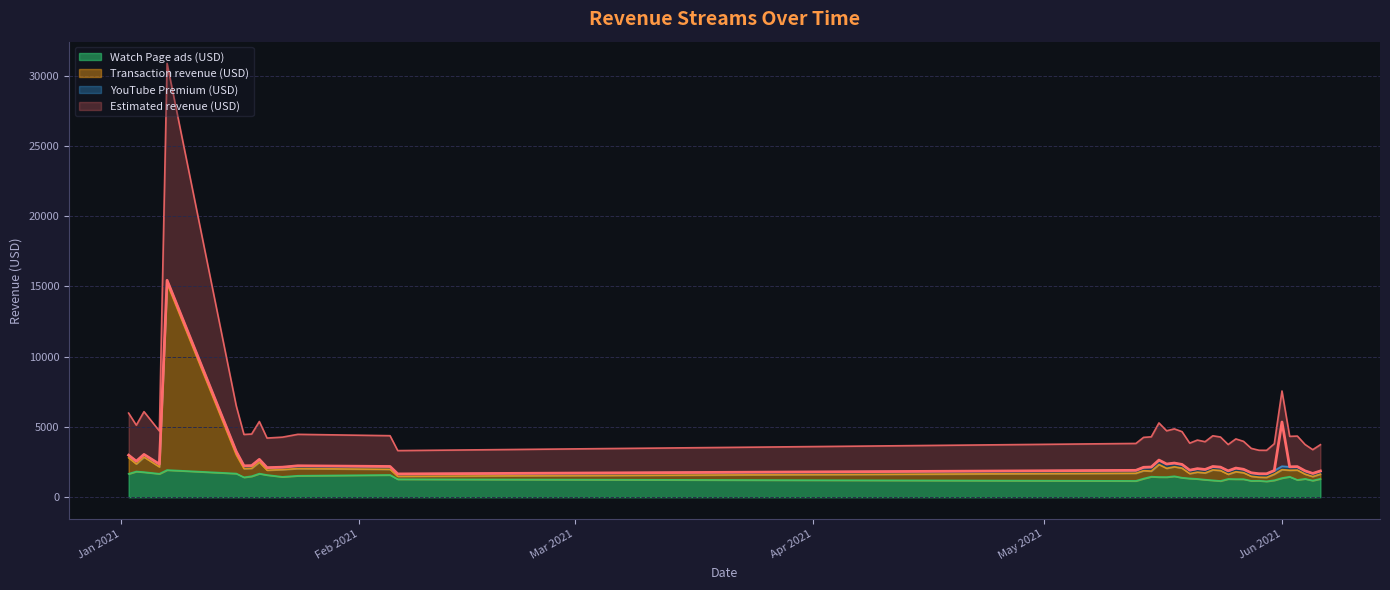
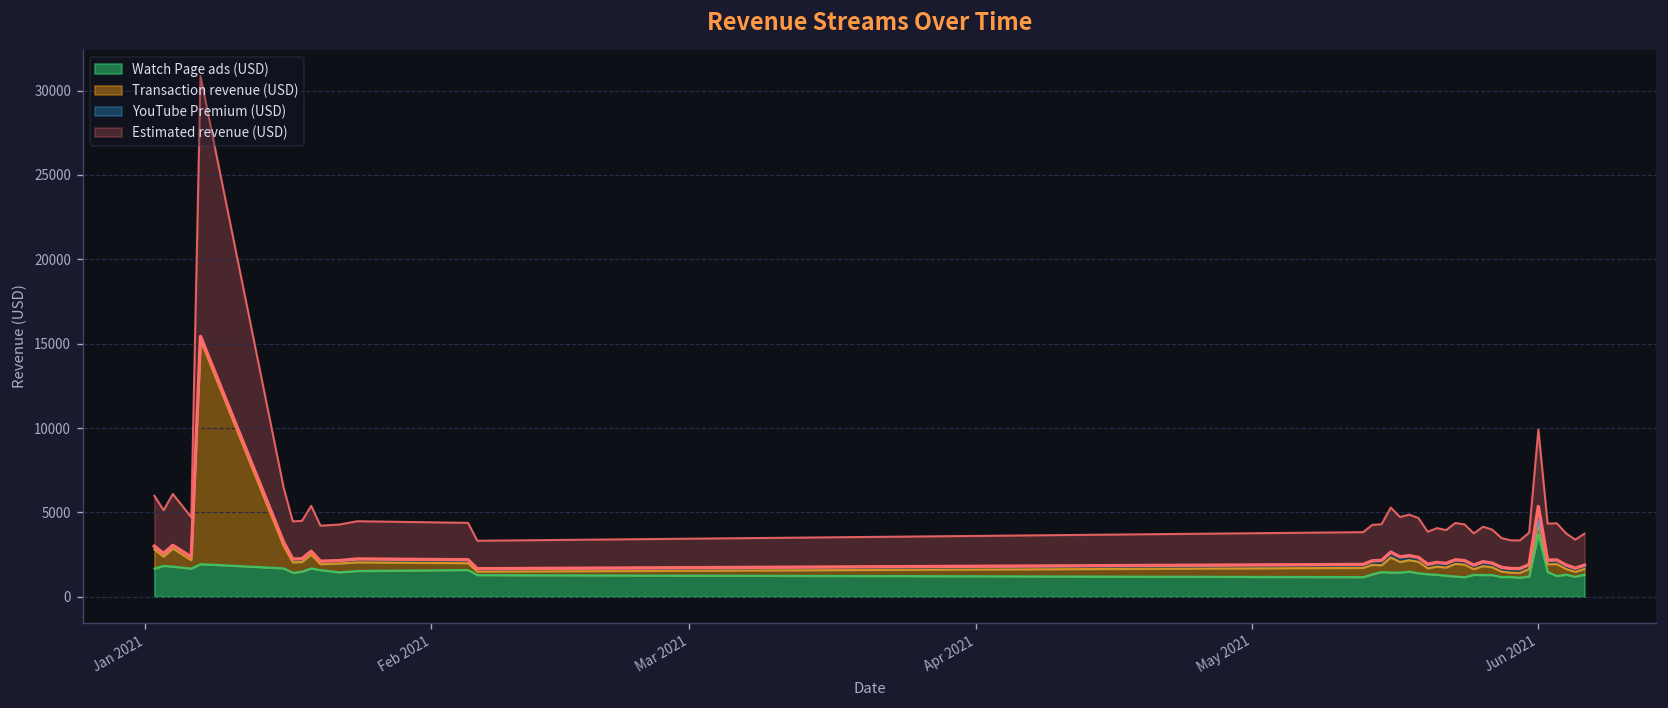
Watch Page ads (USD), Jun 2021: 1400 -> 3700
